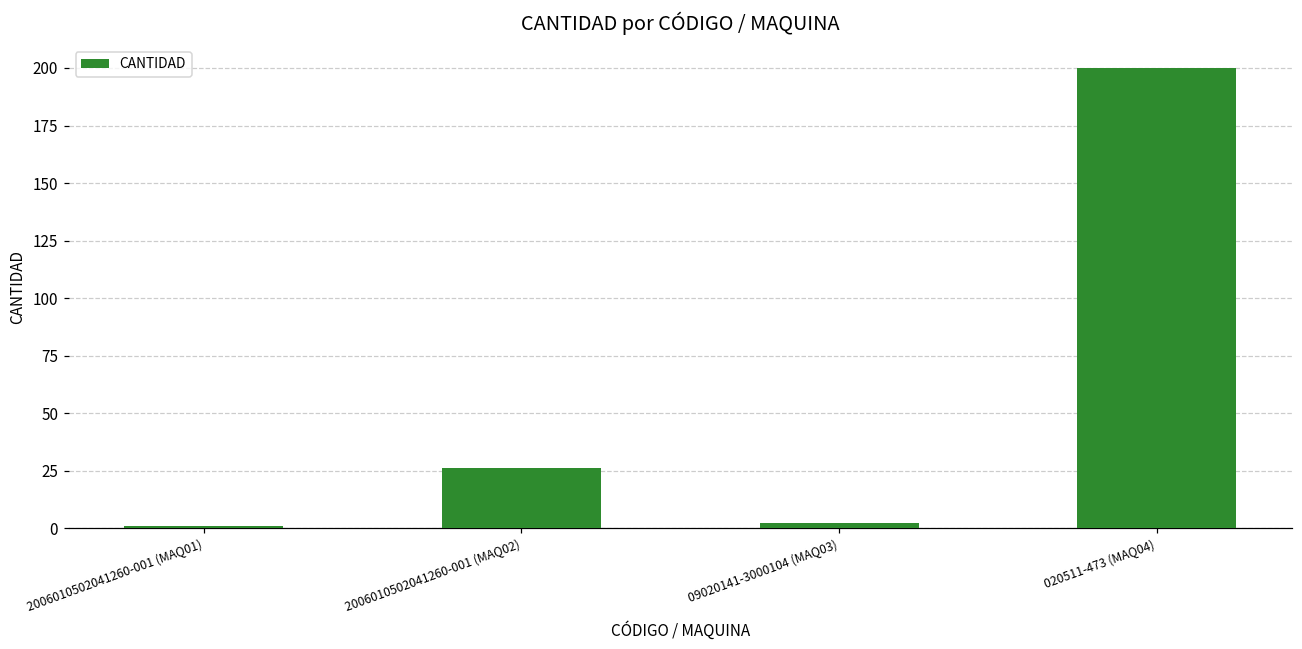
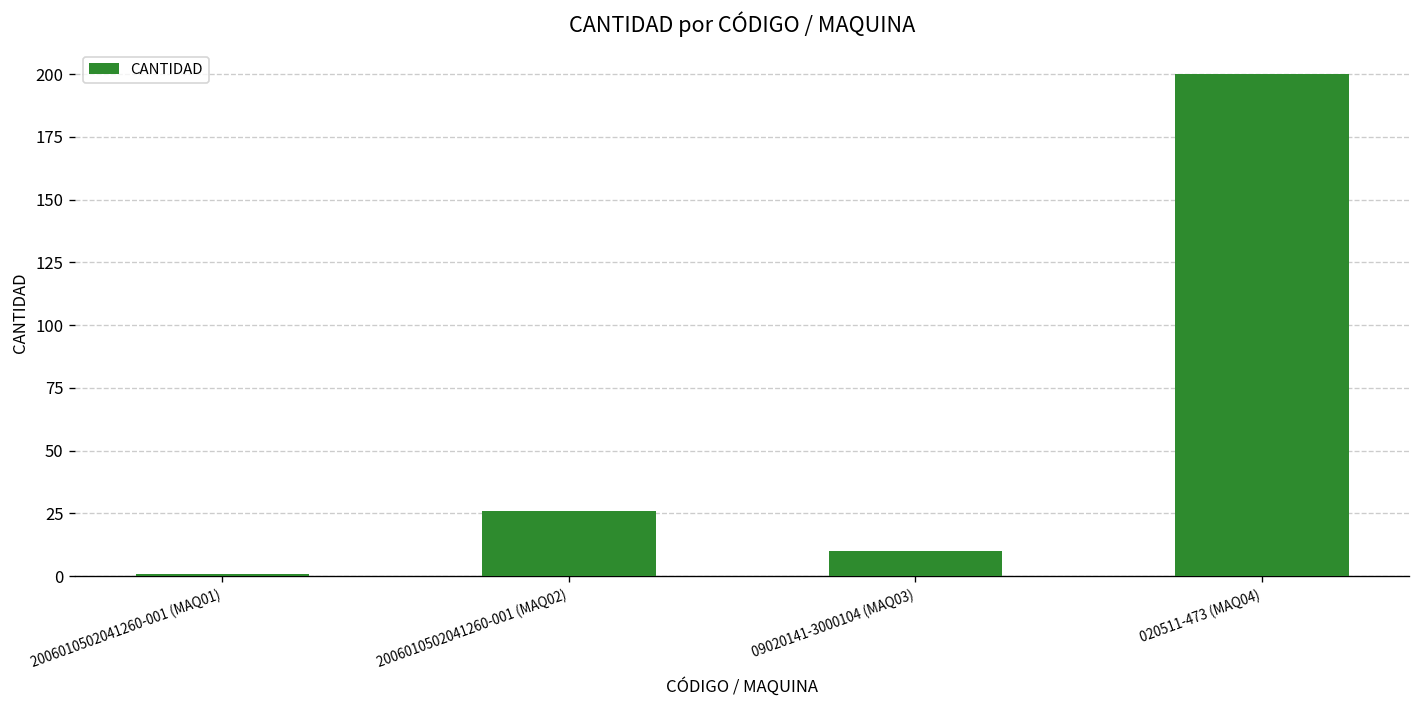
09020141-3000104 (MAQ03): 2 -> 10
